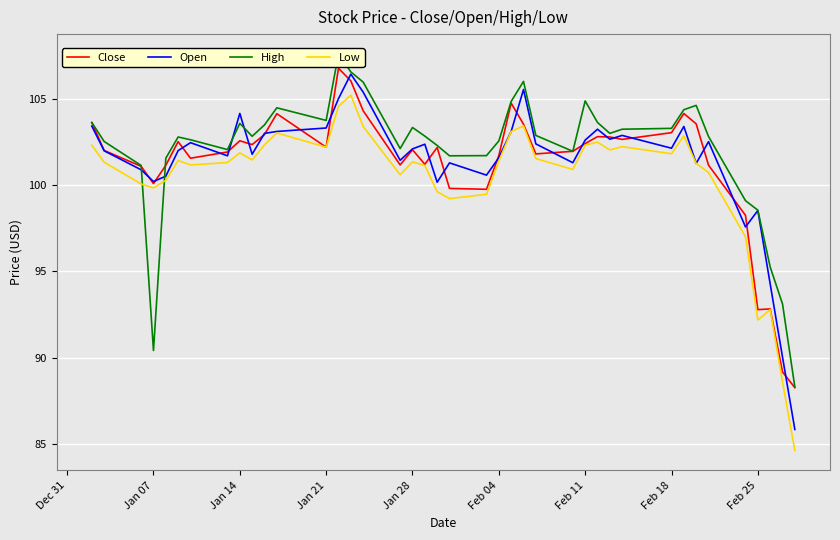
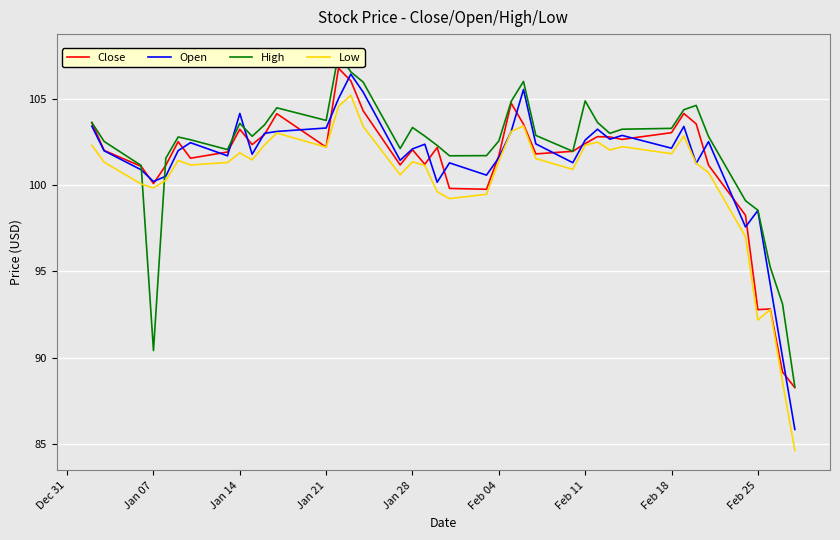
Close, Jan 14: 102.6 -> 103.2
